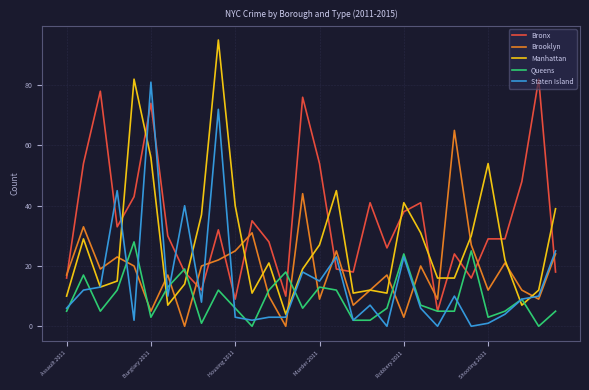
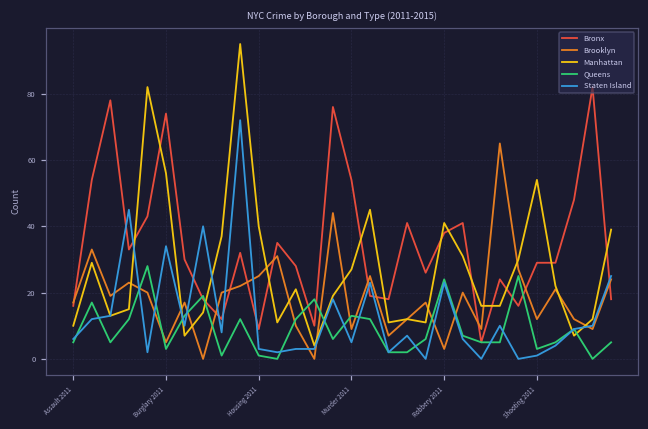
Staten Island, Burglary 2011: 81 -> 34
Queens, Housing 2011: 6 -> 1
Staten Island, Murder 2011: 15 -> 5
